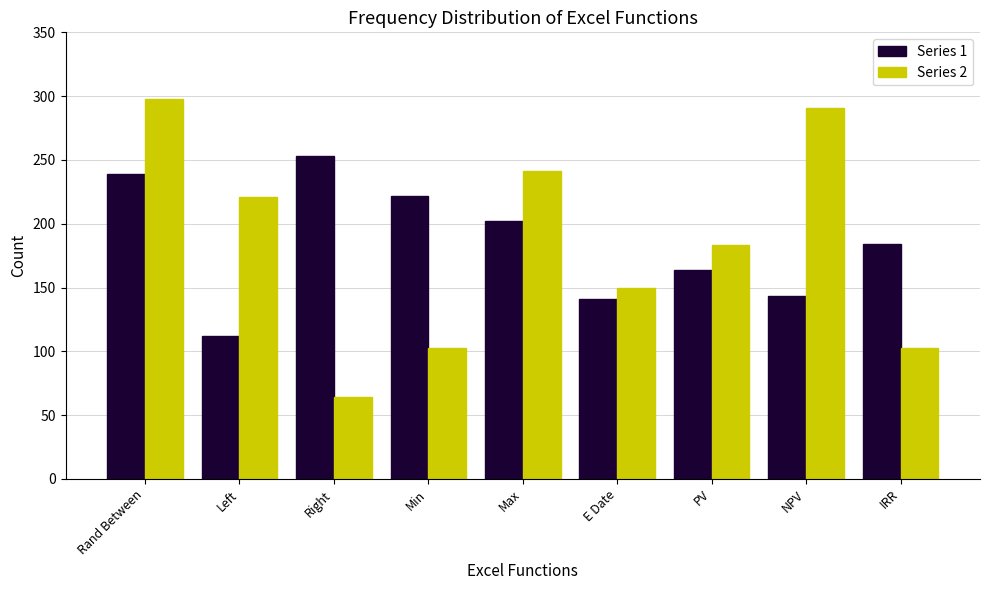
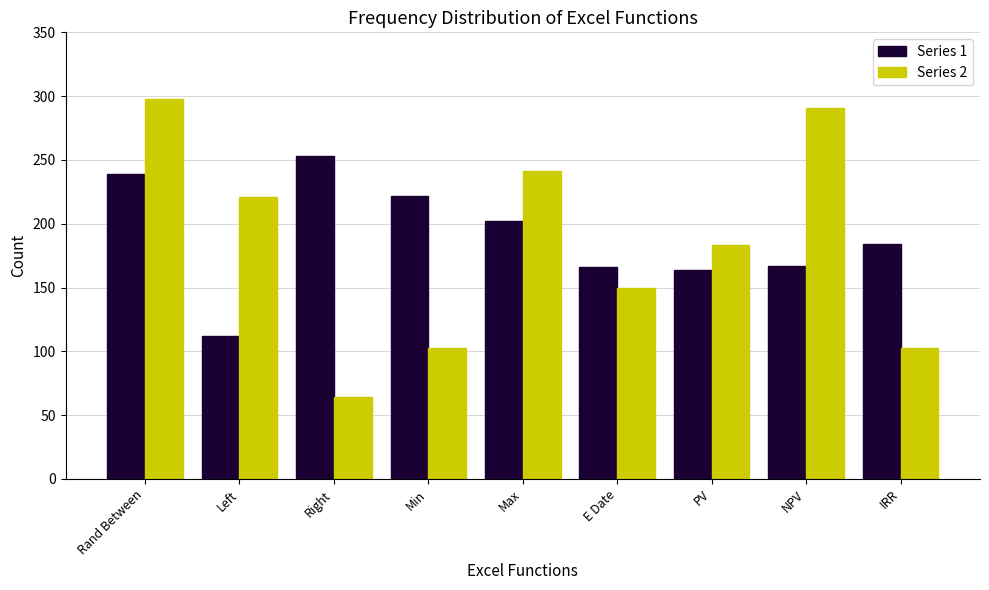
Series 1, E Date: 141 -> 166
Series 1, NPV: 143 -> 167
